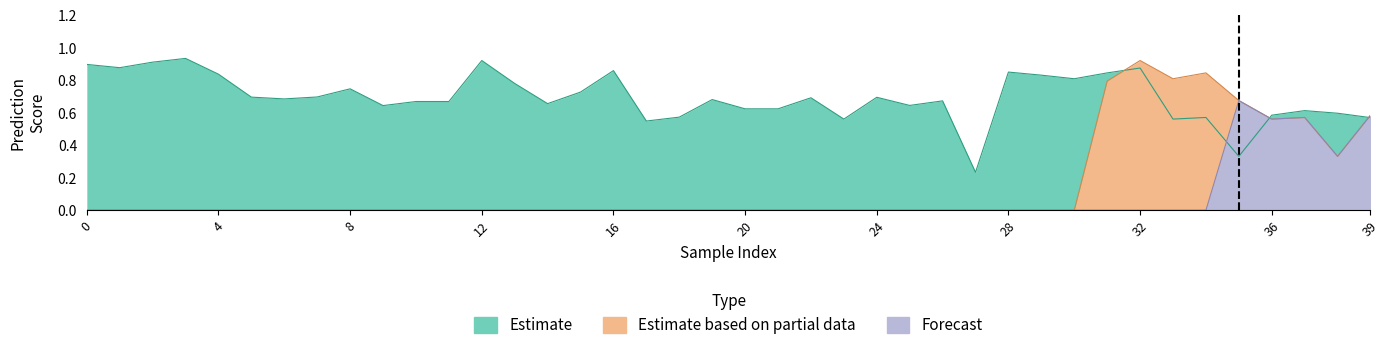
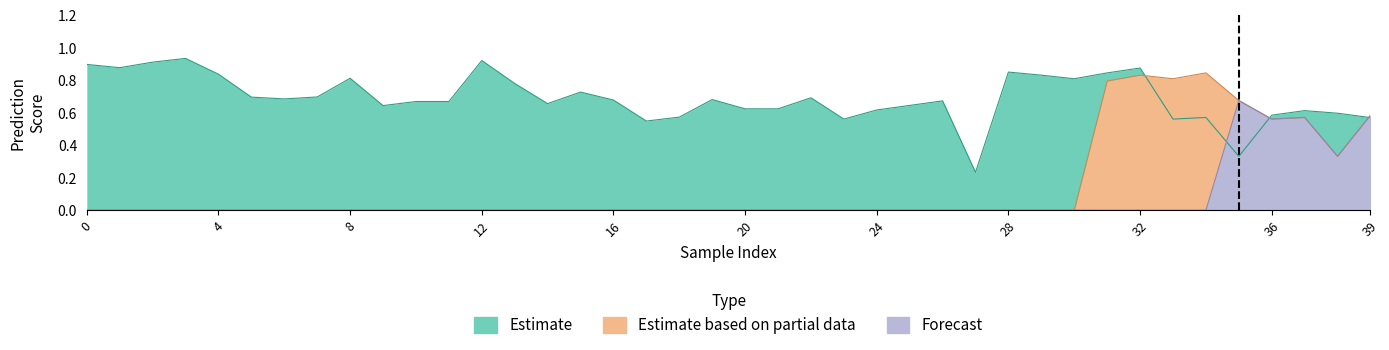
Estimate, 8: 0.75 -> 0.81
Estimate, 16: 0.86 -> 0.68
Estimate, 24: 0.69 -> 0.62
Estimate based on partial data, 32: 0.92 -> 0.83
